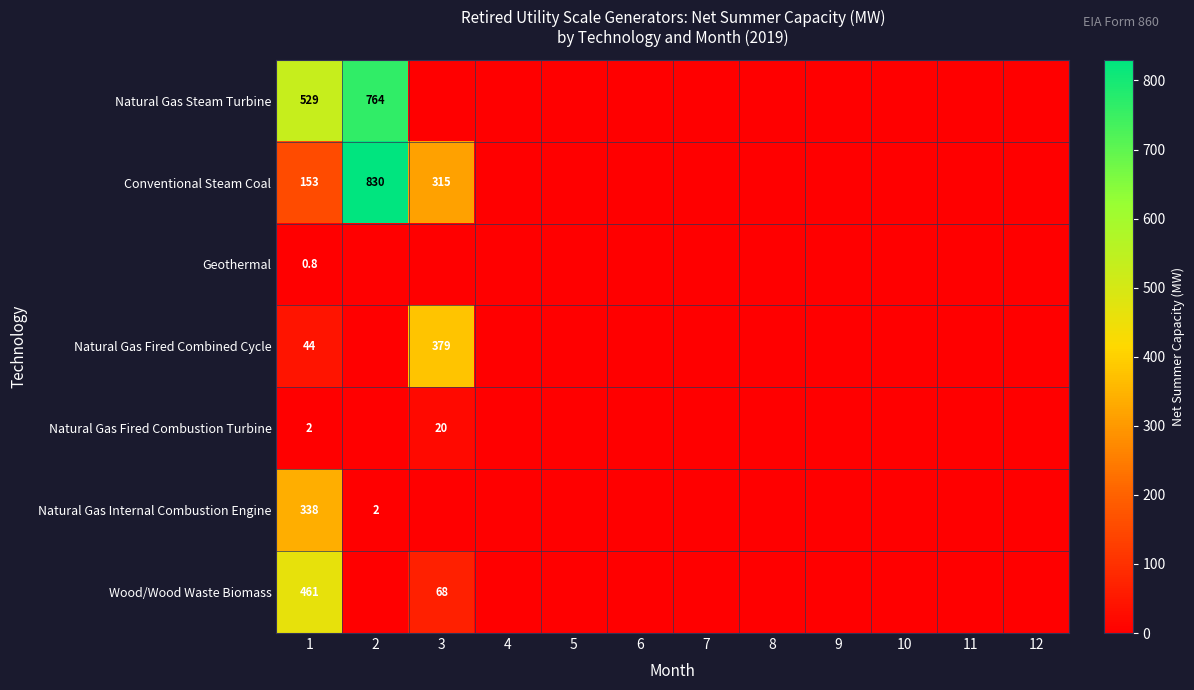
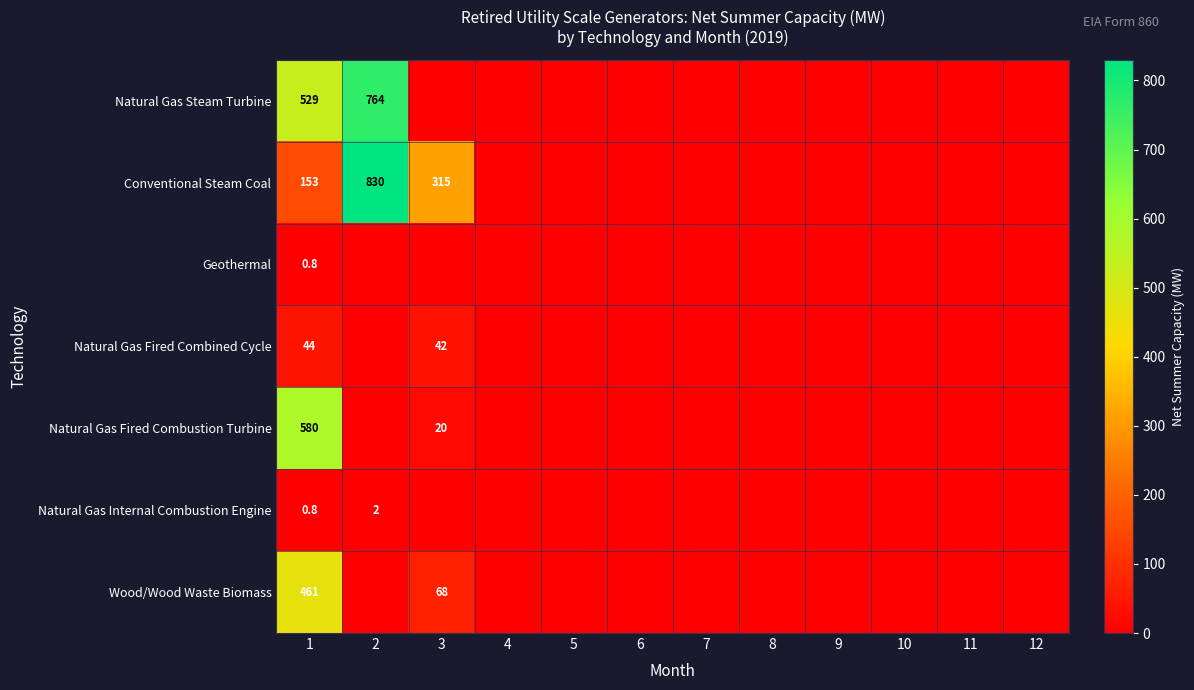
Natural Gas Fired Combined Cycle, 3: 379 -> 42
Natural Gas Fired Combustion Turbine, 1: 2 -> 580
Natural Gas Internal Combustion Engine, 1: 338 -> 0.8
